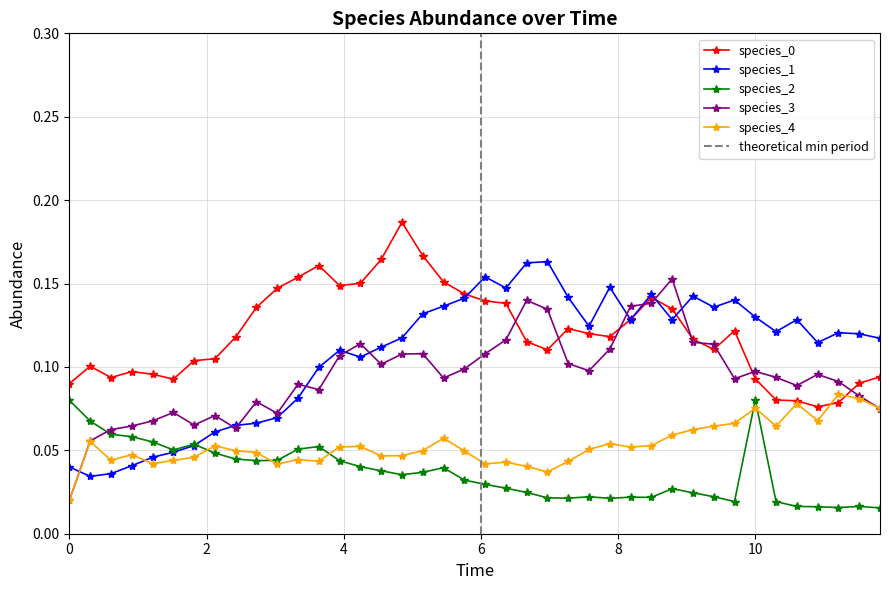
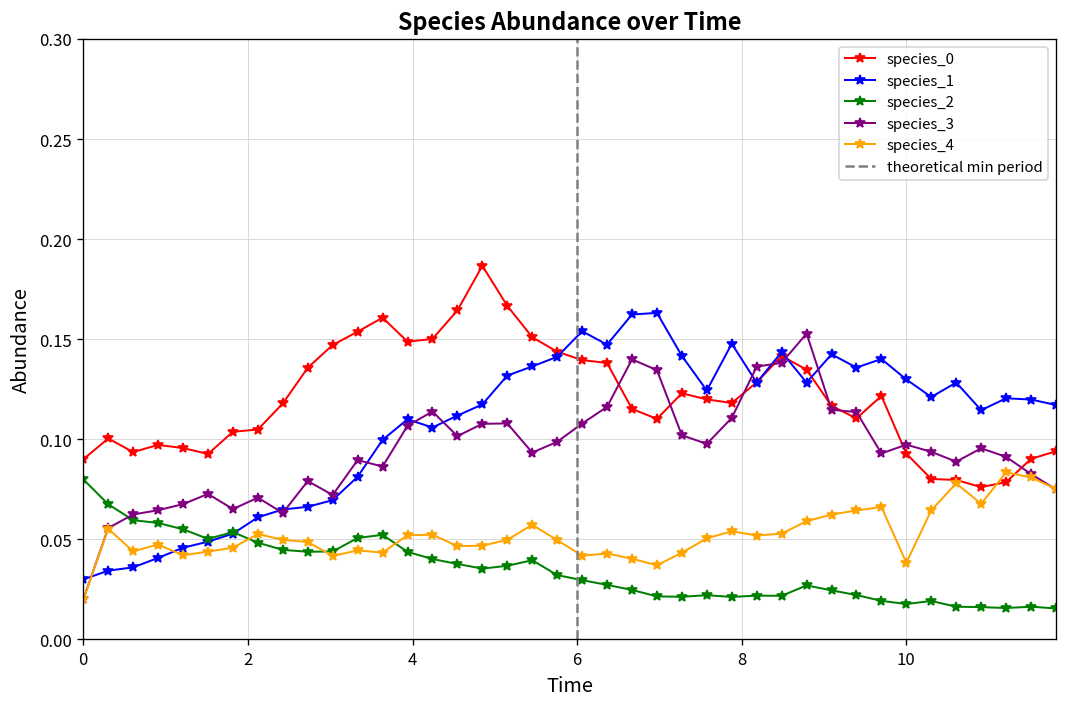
species_1, 0: 0.04 -> 0.03
species_2, 10: 0.080 -> 0.018
species_4, 10: 0.075 -> 0.038
